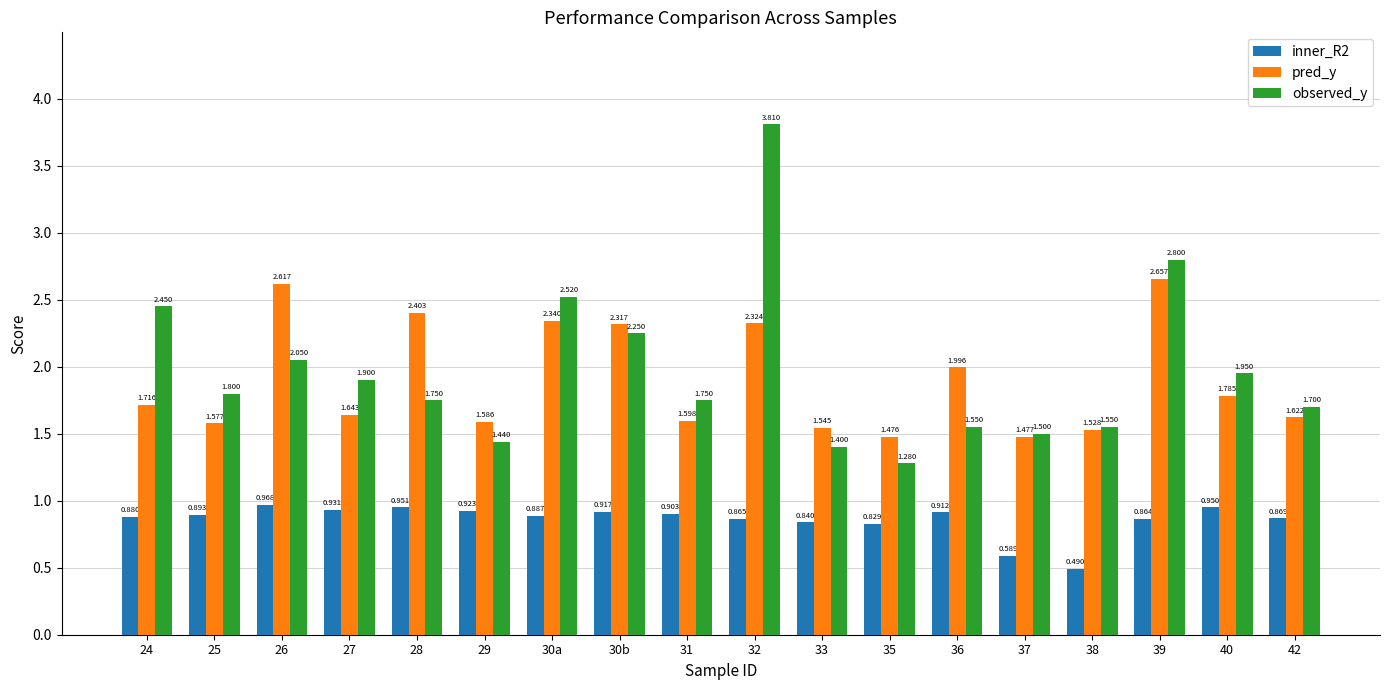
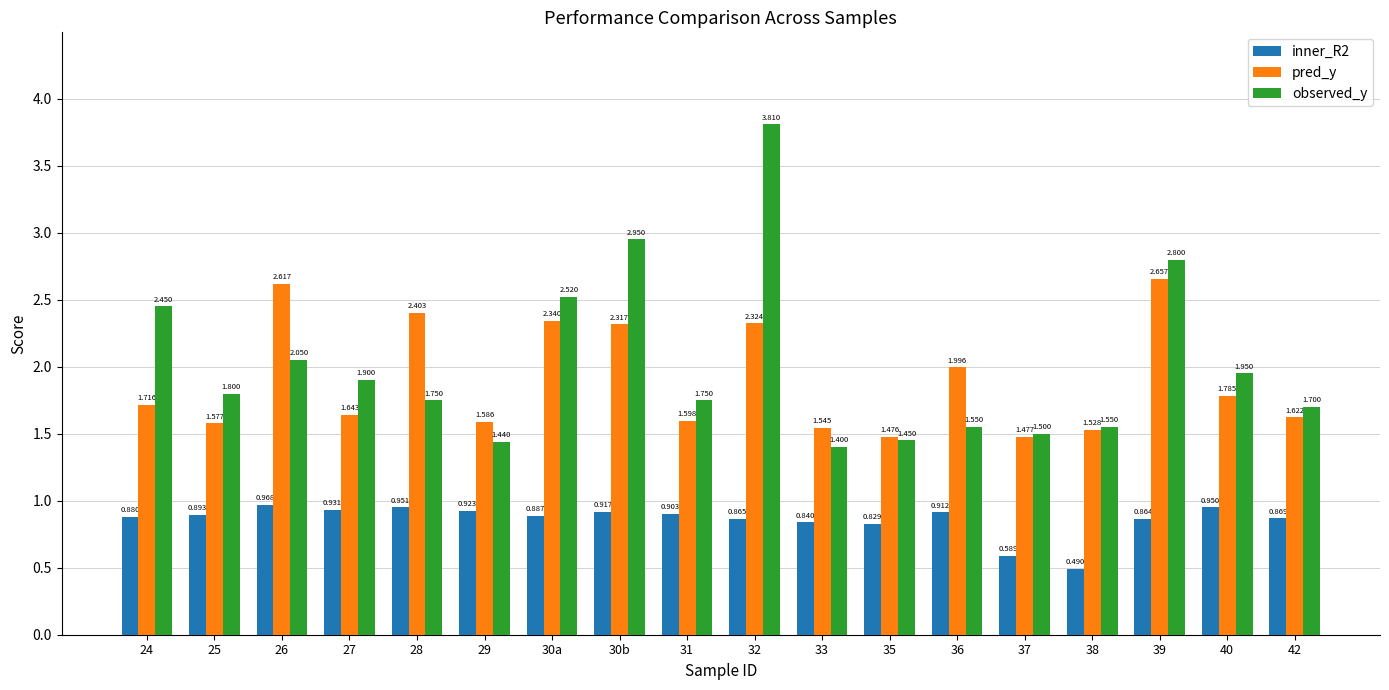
observed_y, 30b: 2.250 -> 2.950
observed_y, 35: 1.280 -> 1.450
